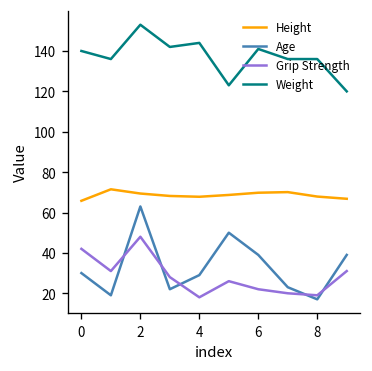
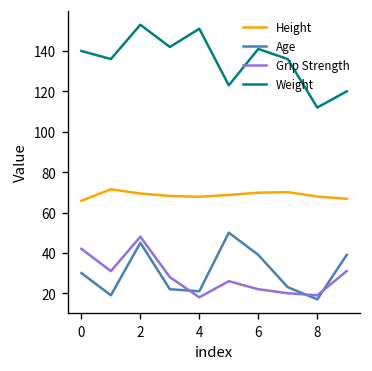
Age, 2: 63 -> 45
Age, 4: 29 -> 21
Weight, 4: 144 -> 151
Weight, 8: 136 -> 112
